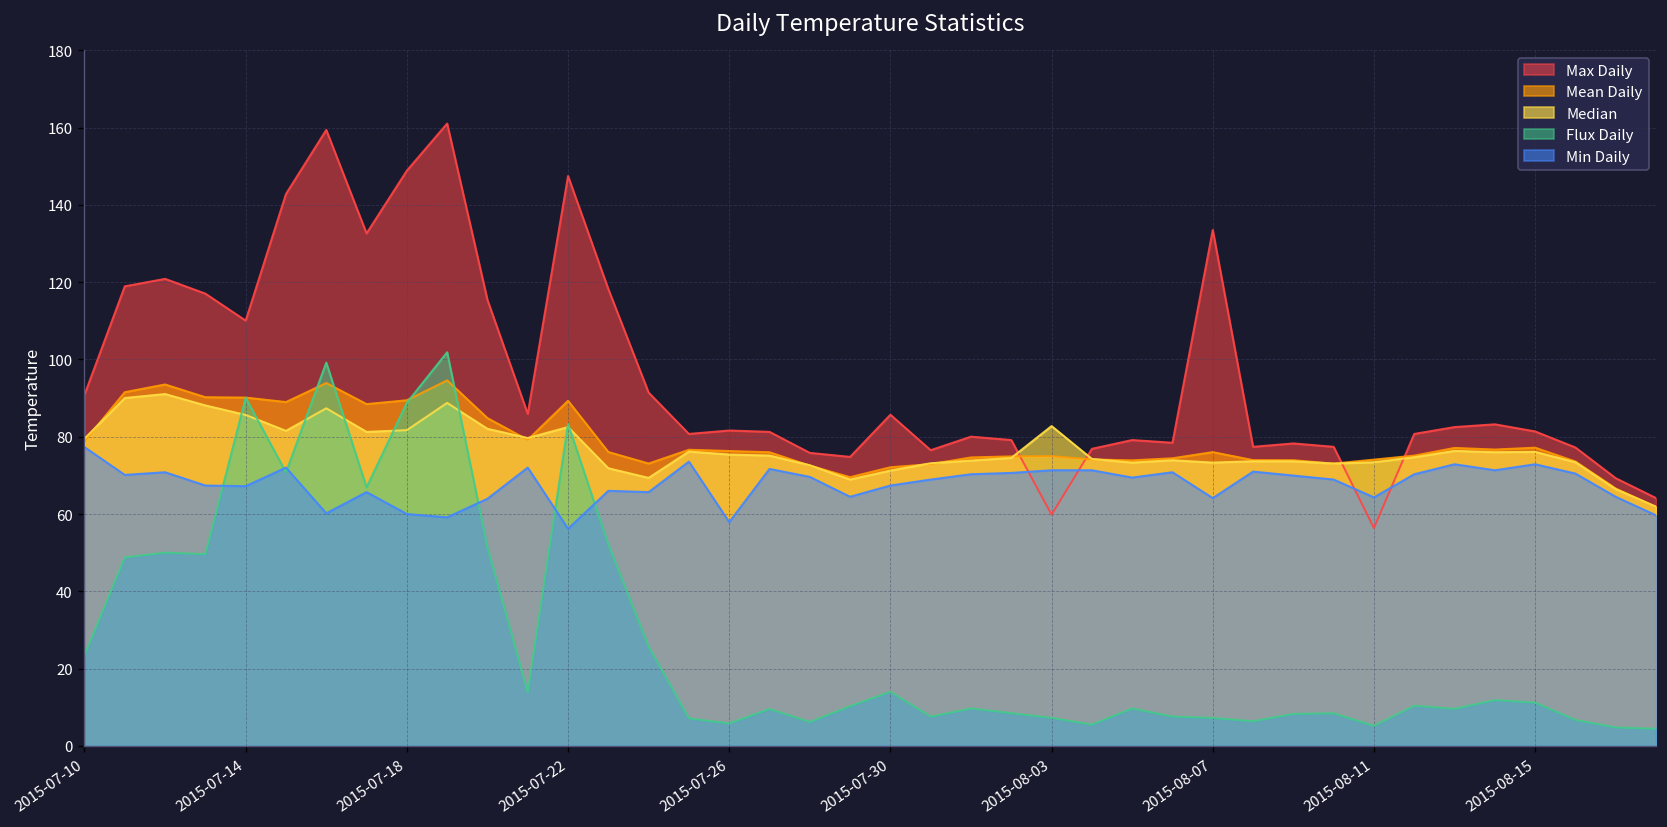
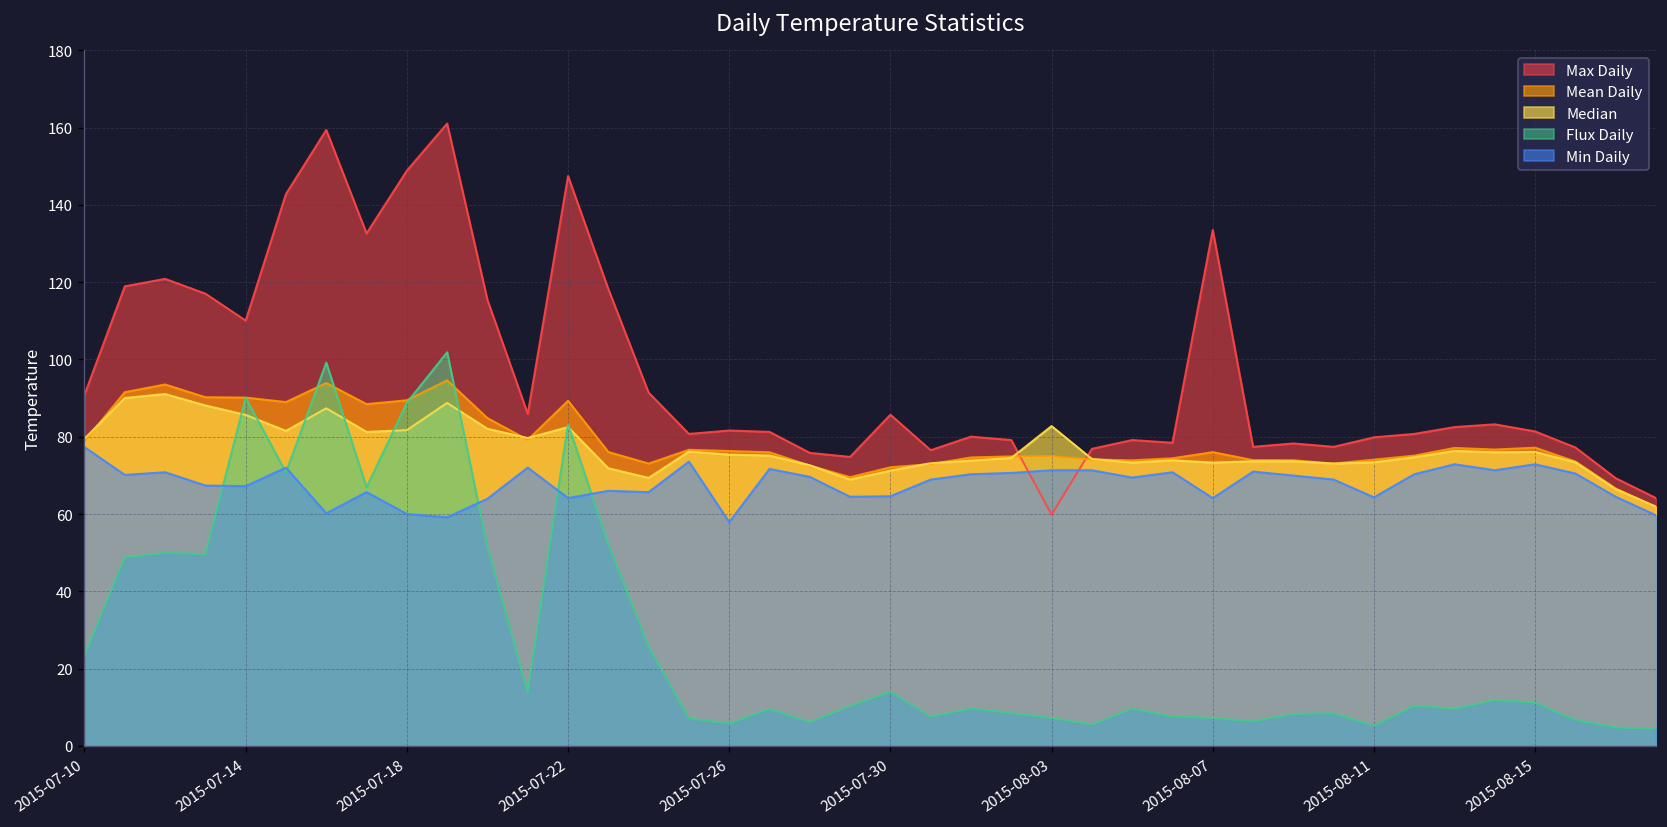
Min Daily, 2015-07-22: 56 -> 64
Min Daily, 2015-07-30: 67 -> 65
Max Daily, 2015-08-11: 56 -> 80
